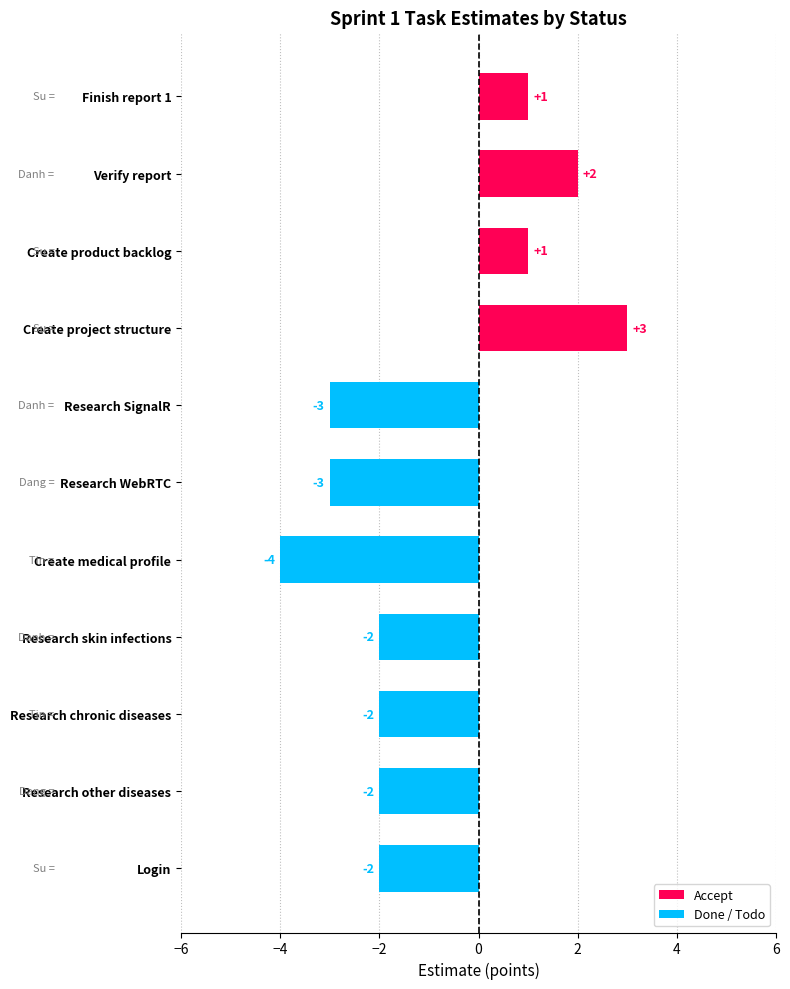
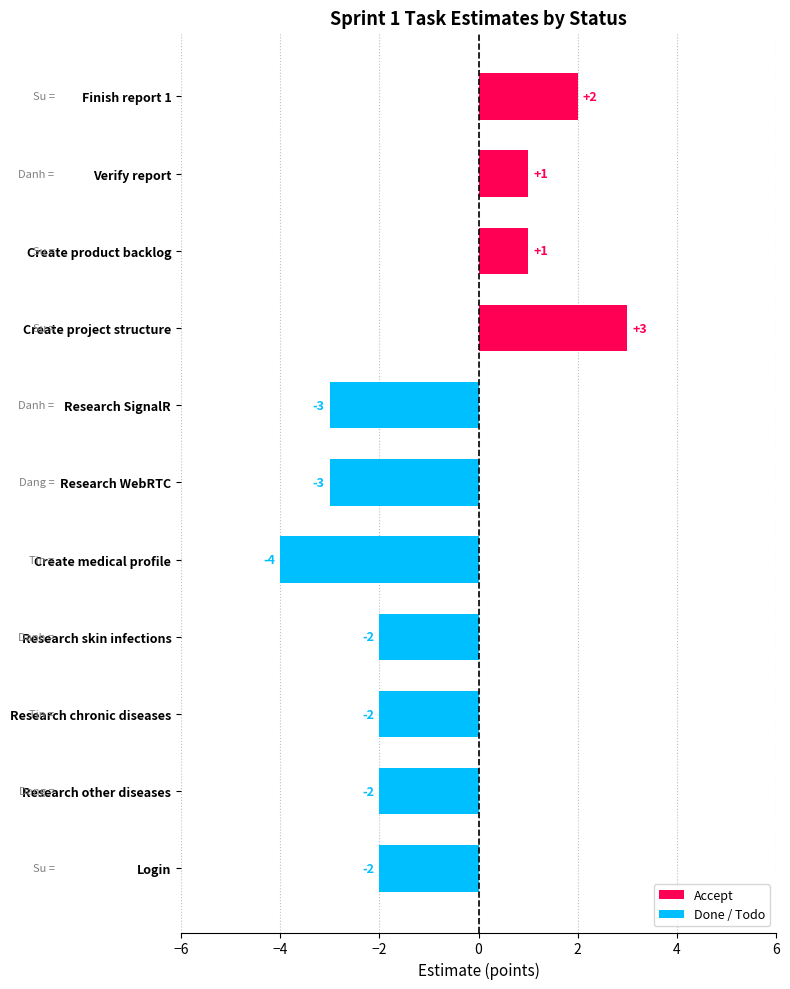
Finish report 1: +1 -> +2
Verify report: +2 -> +1
